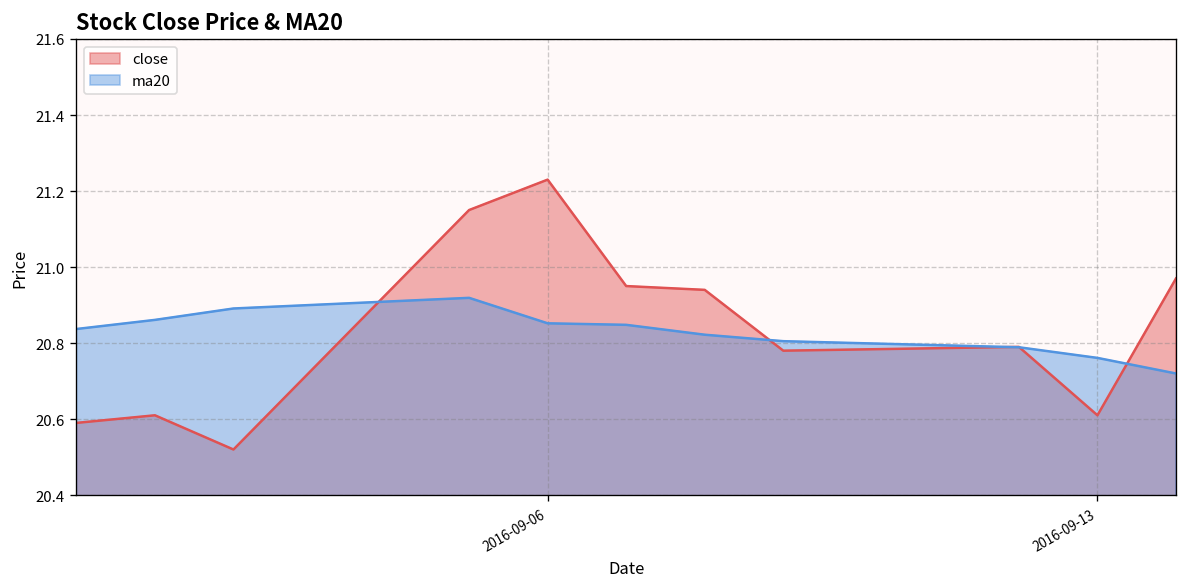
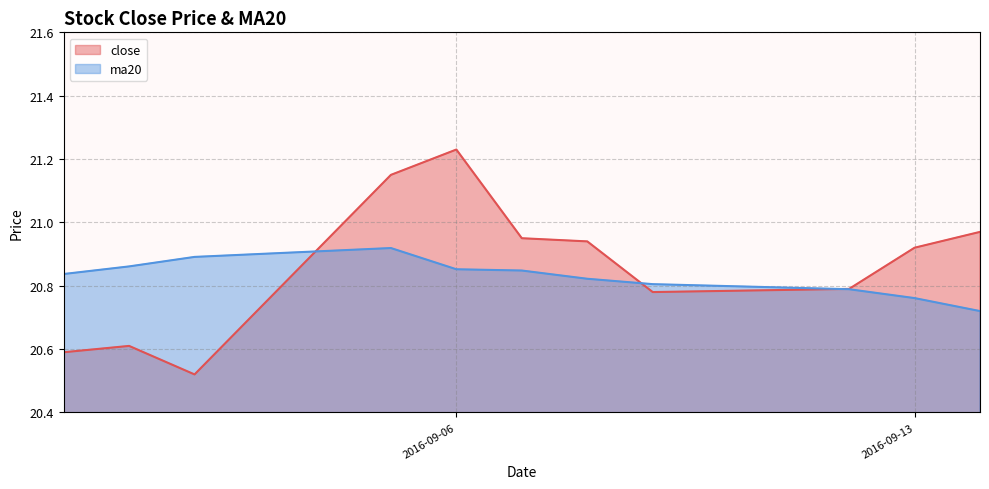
close, 2016-09-13: 20.61 -> 20.92
